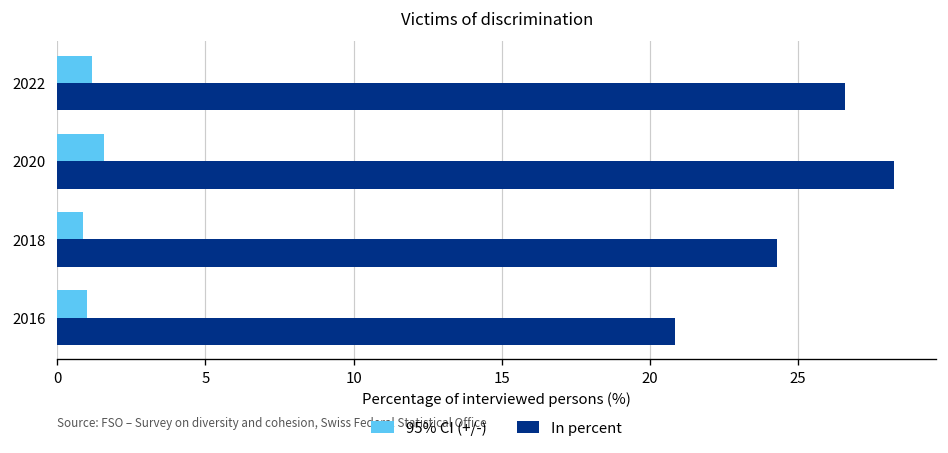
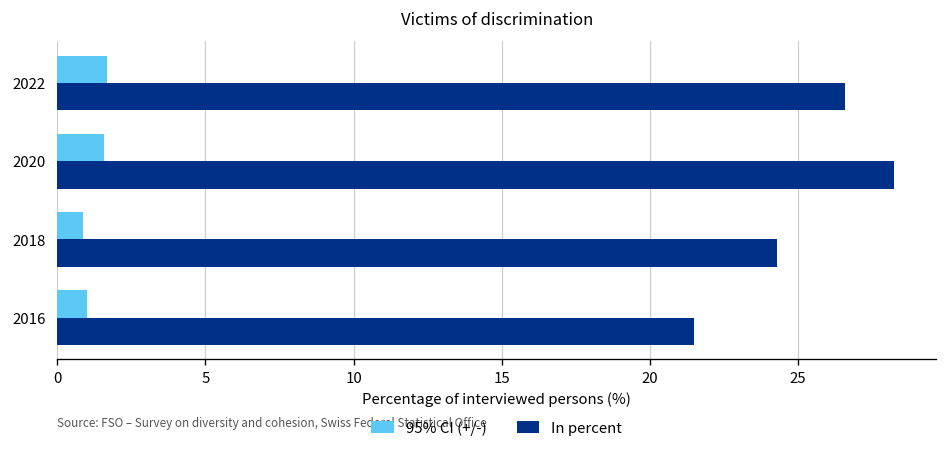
95% CI (+/-), 2022: 1.2 -> 1.7
In percent, 2016: 20.9 -> 21.5
